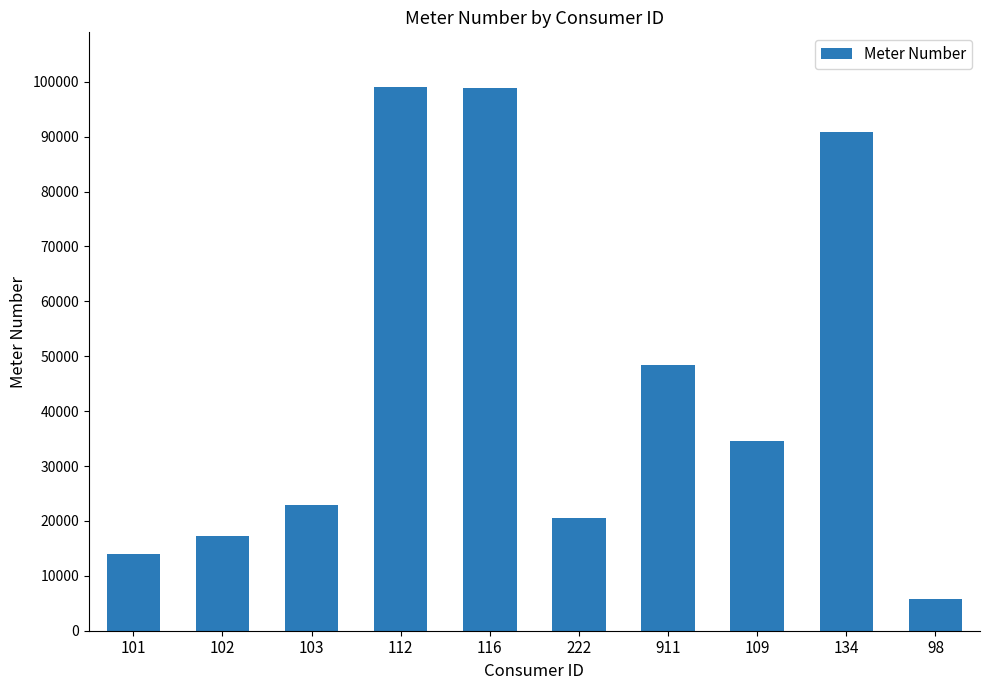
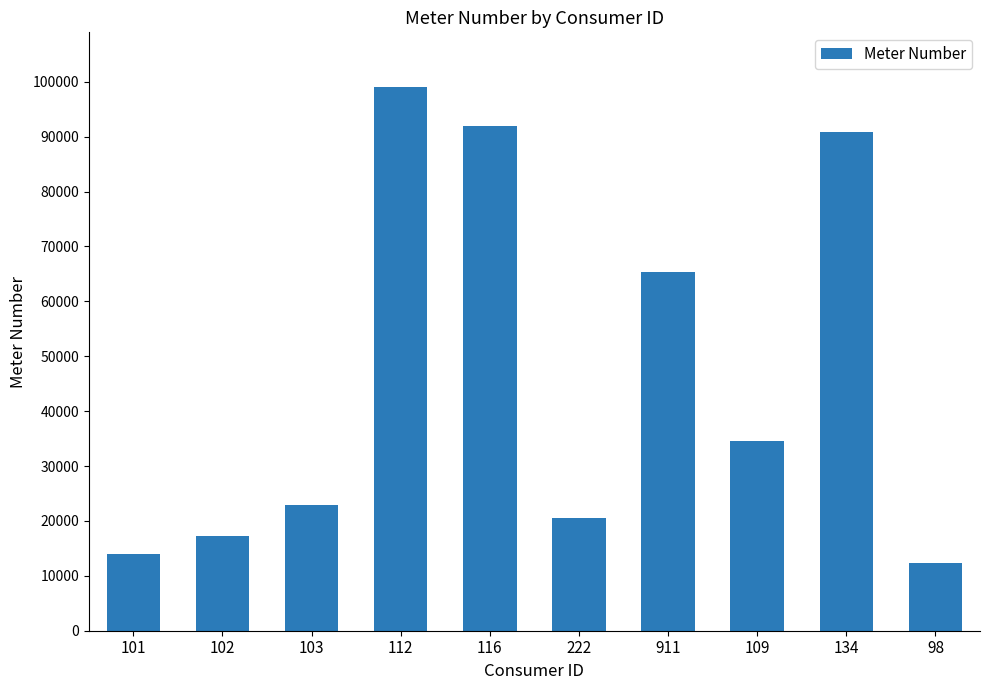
116: 99000 -> 92000
911: 48000 -> 65000
98: 6000 -> 12000
